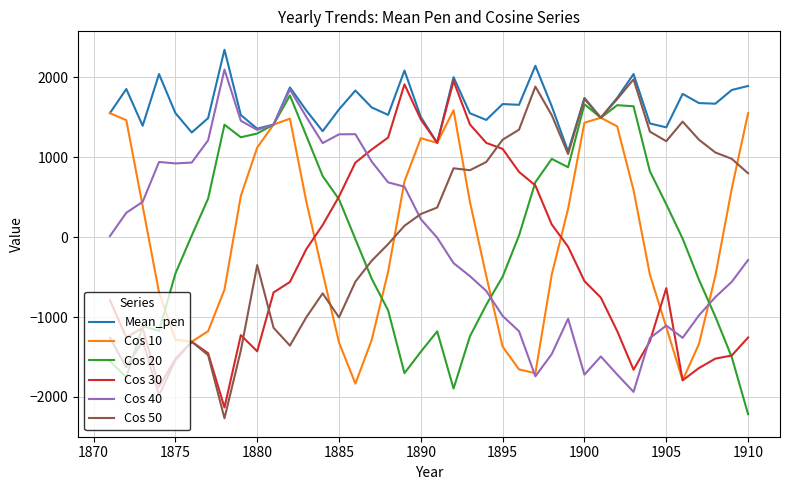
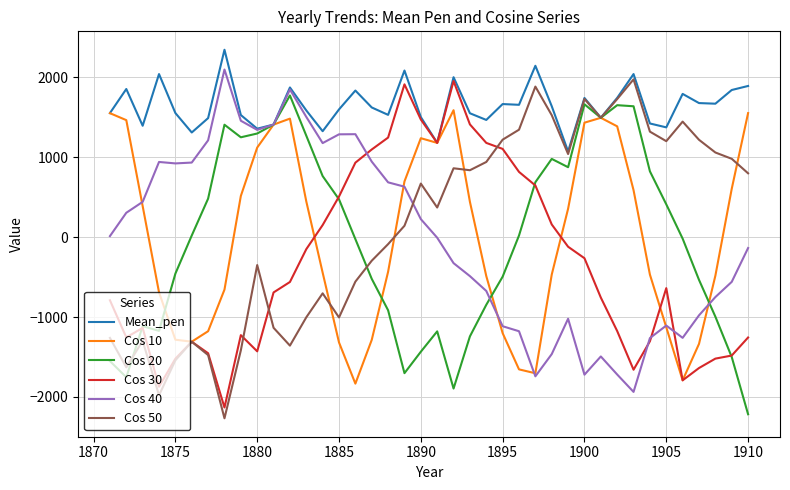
Cos 50, 1890: 300 -> 700
Cos 10, 1895: -1400 -> -1200
Cos 40, 1895: -1000 -> -1100
Cos 30, 1900: -600 -> -300
Cos 40, 1910: -300 -> -100
